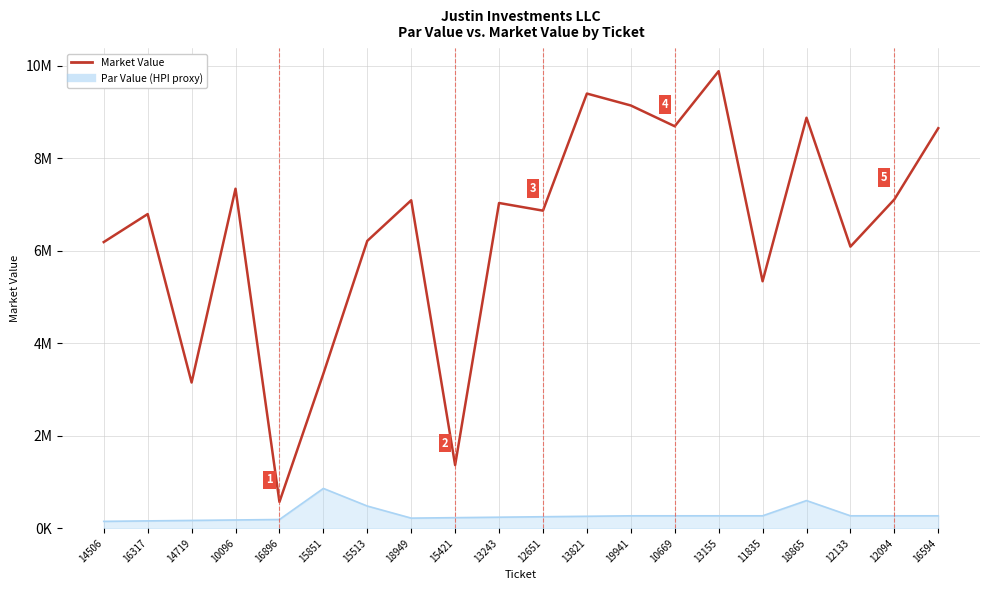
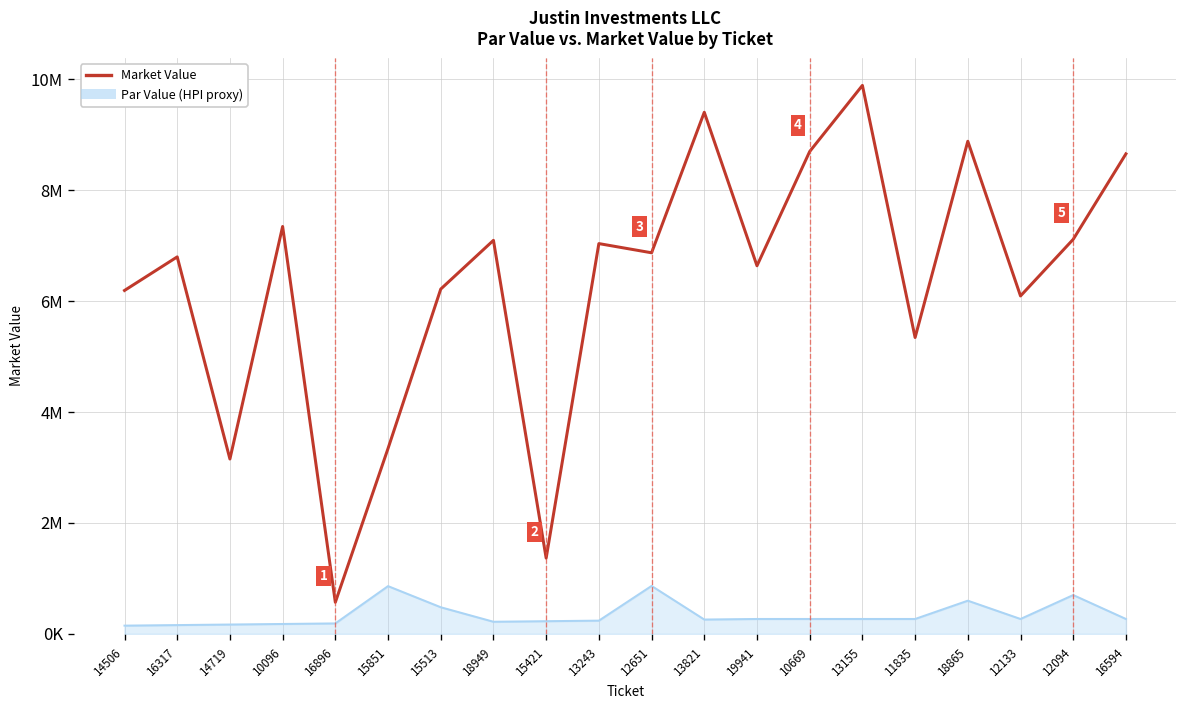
Par Value (HPI proxy), 12651: 300000 -> 900000
Market Value, 19941: 9100000 -> 6600000
Par Value (HPI proxy), 12094: 300000 -> 700000
